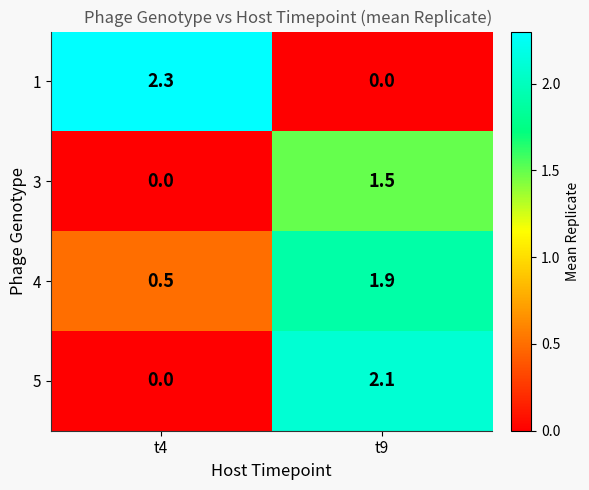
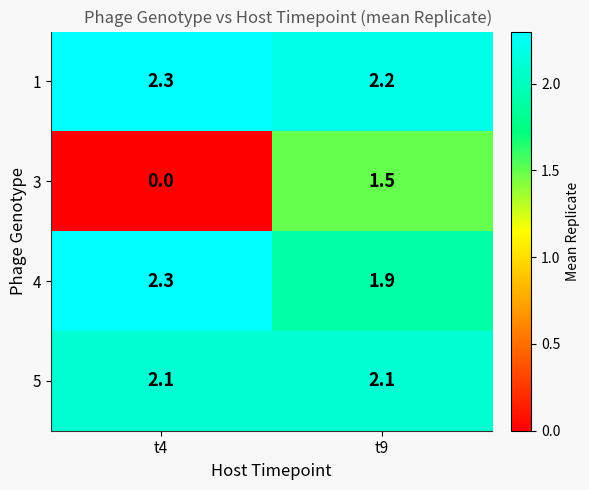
1, t9: 0.0 -> 2.2
4, t4: 0.5 -> 2.3
5, t4: 0.0 -> 2.1
